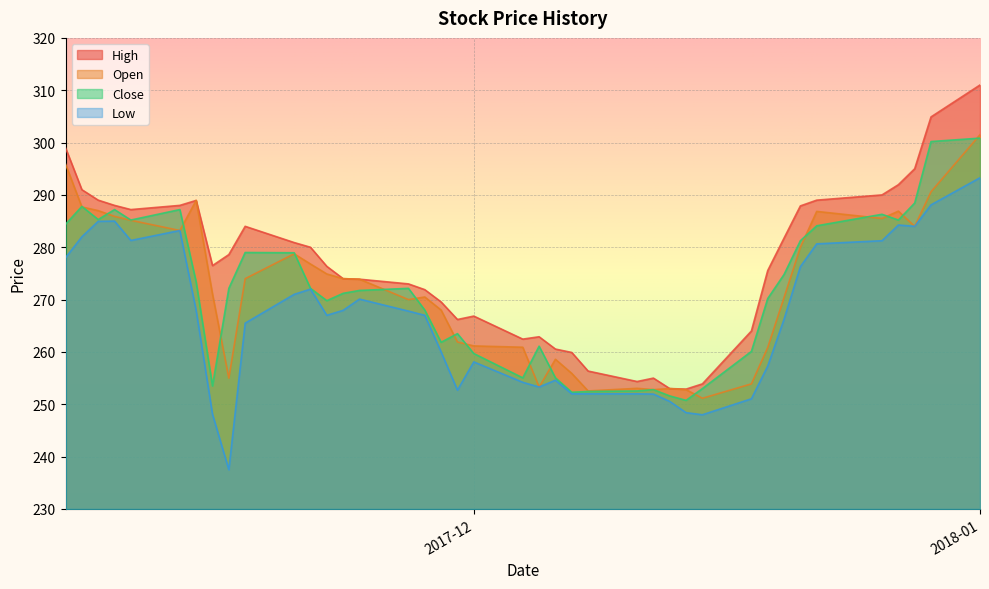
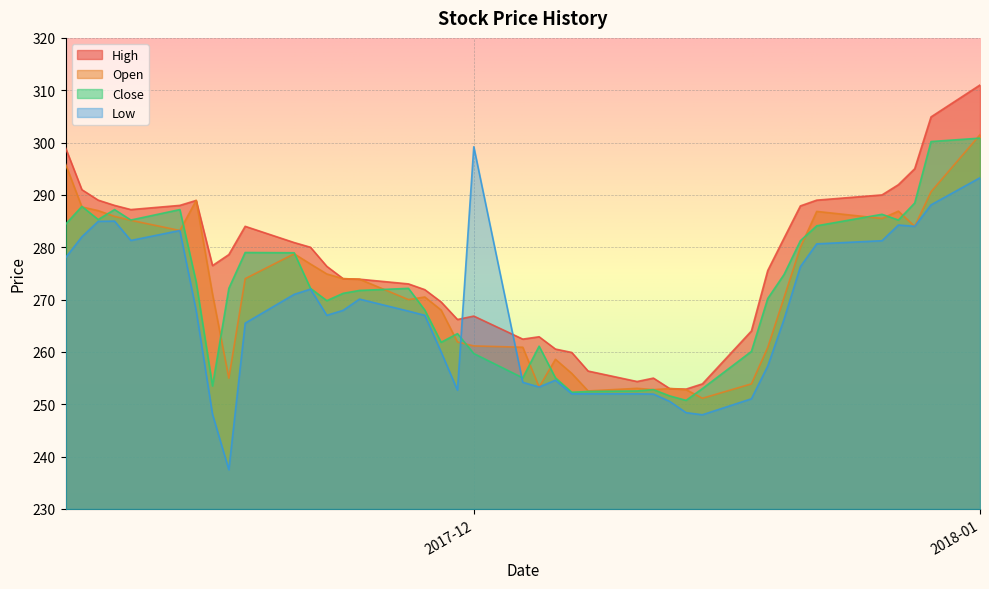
Low, 2017-12: 258 -> 299
